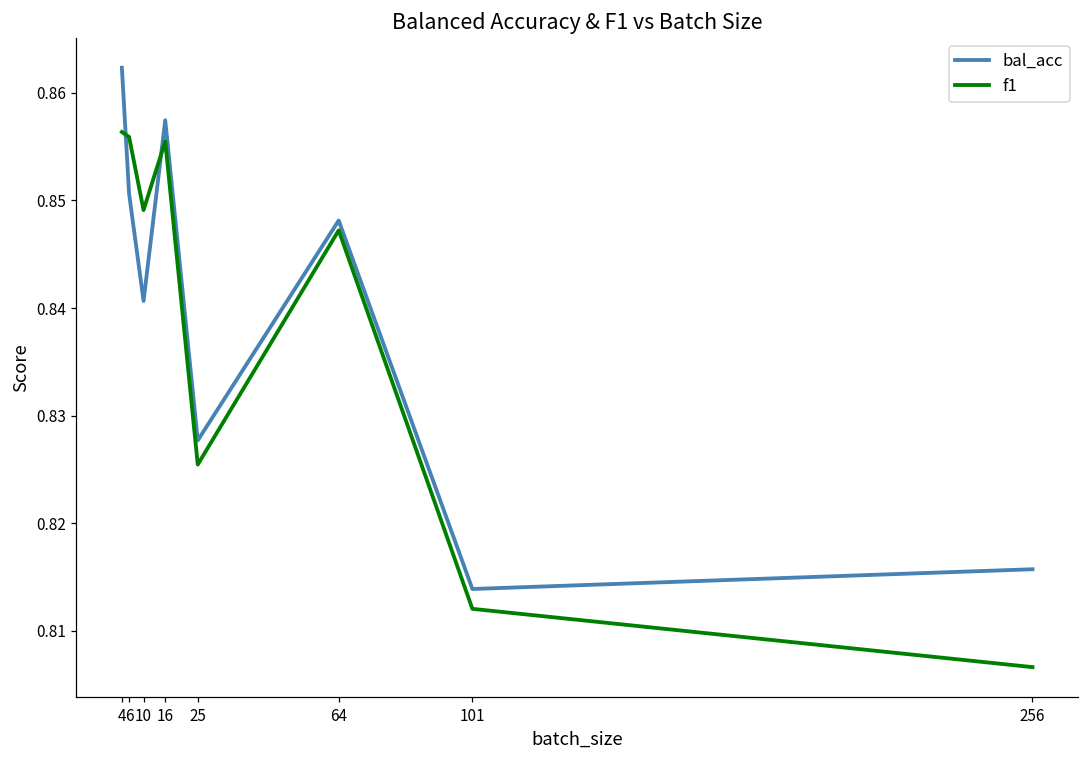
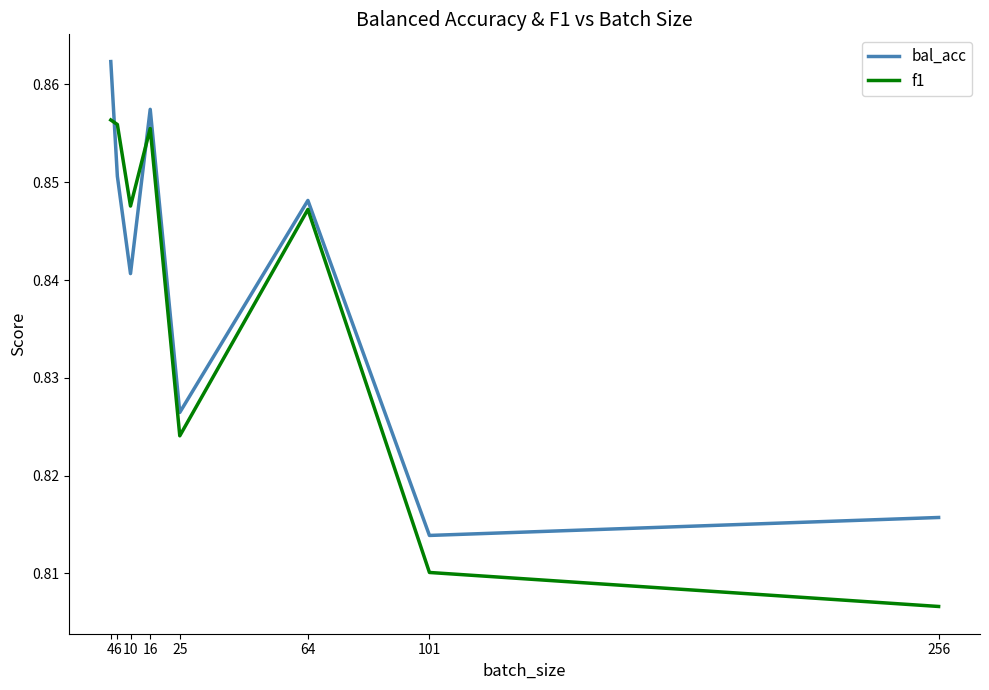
f1, 10: 0.849 -> 0.848
bal_acc, 25: 0.828 -> 0.826
f1, 25: 0.825 -> 0.824
f1, 101: 0.812 -> 0.810
